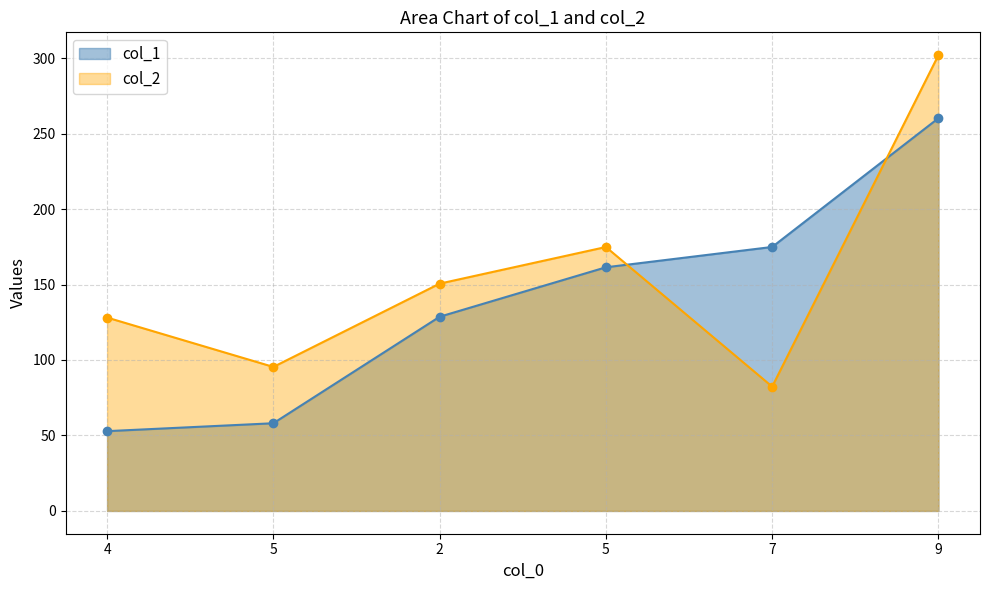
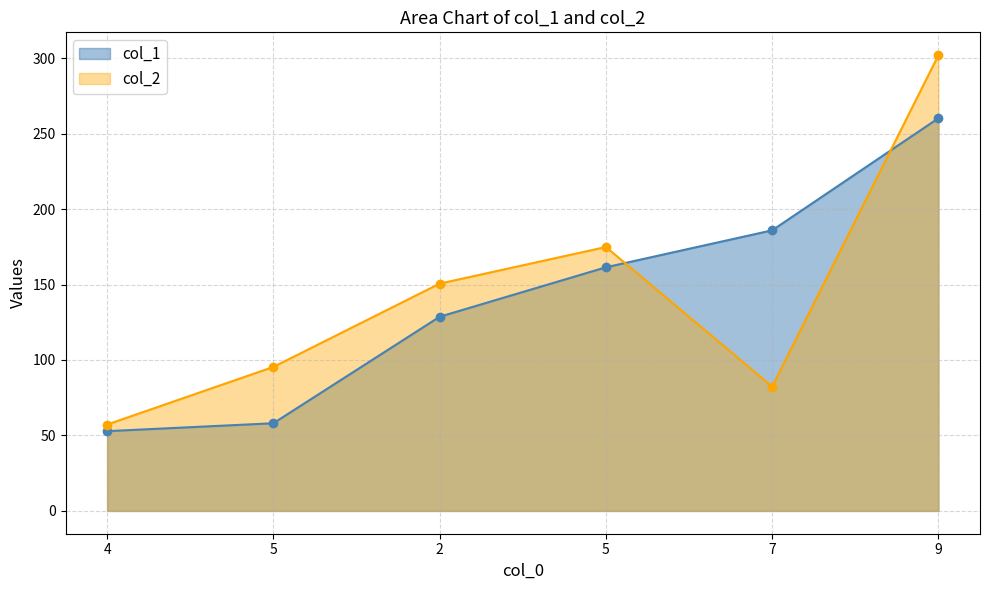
col_2, 4: 128 -> 57
col_1, 7: 175 -> 186
